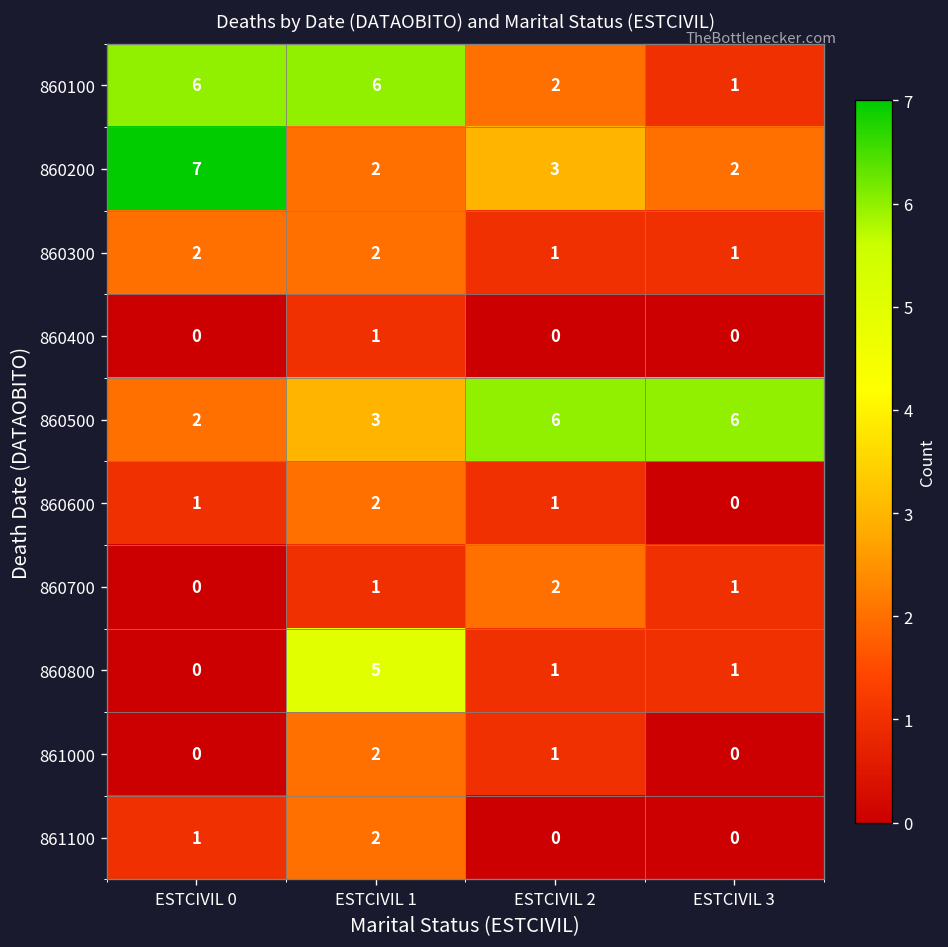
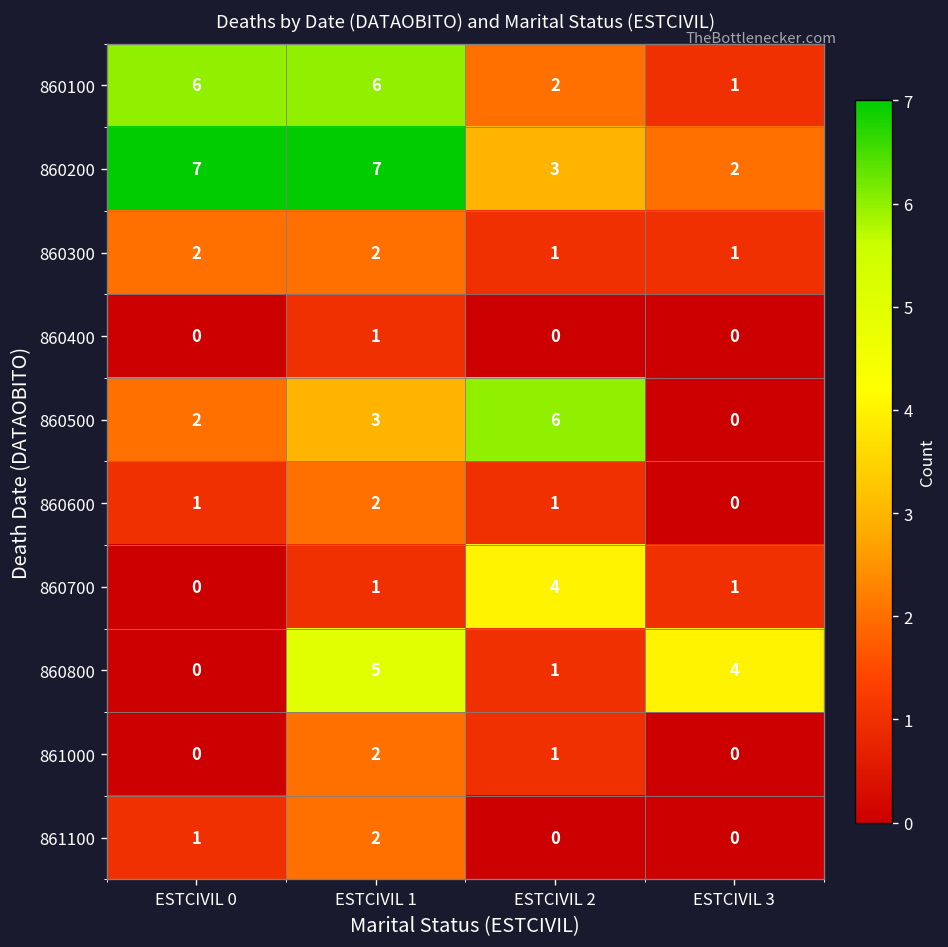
860200, ESTCIVIL 1: 2 -> 7
860500, ESTCIVIL 3: 6 -> 0
860700, ESTCIVIL 2: 2 -> 4
860800, ESTCIVIL 3: 1 -> 4
